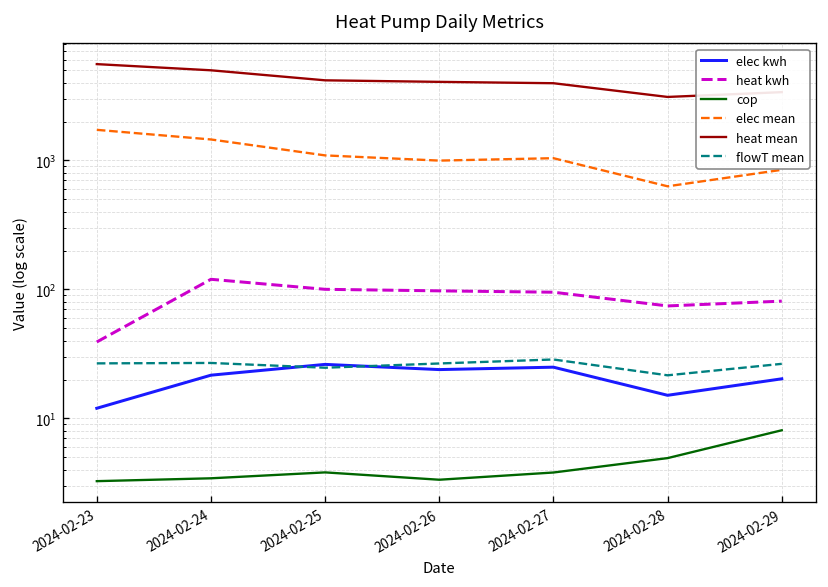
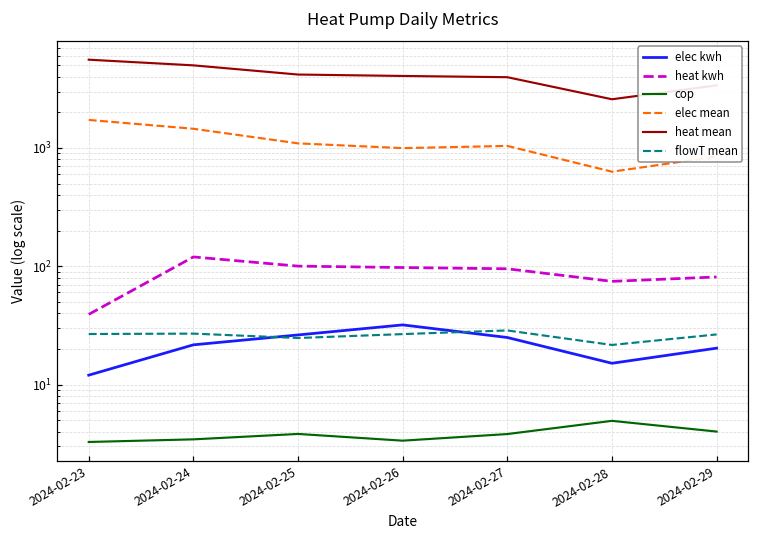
elec kwh, 2024-02-26: 24 -> 32
heat mean, 2024-02-28: 3100 -> 2600
cop, 2024-02-29: 8 -> 4.0
